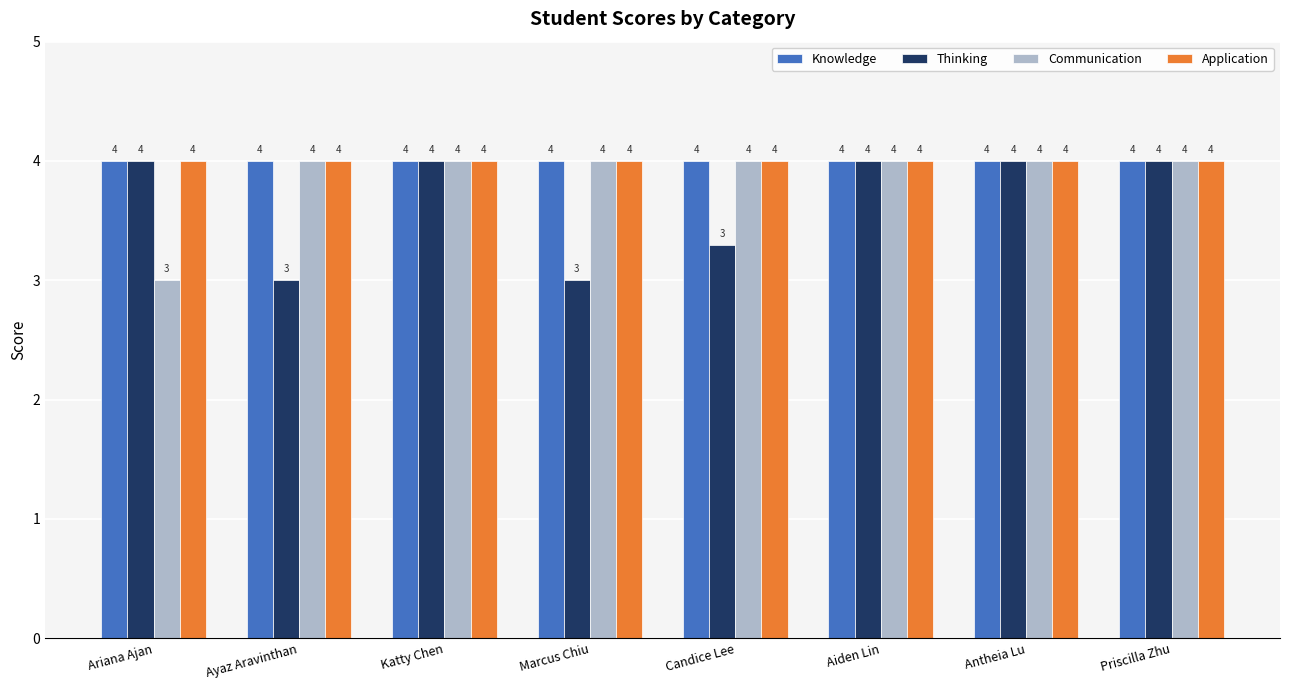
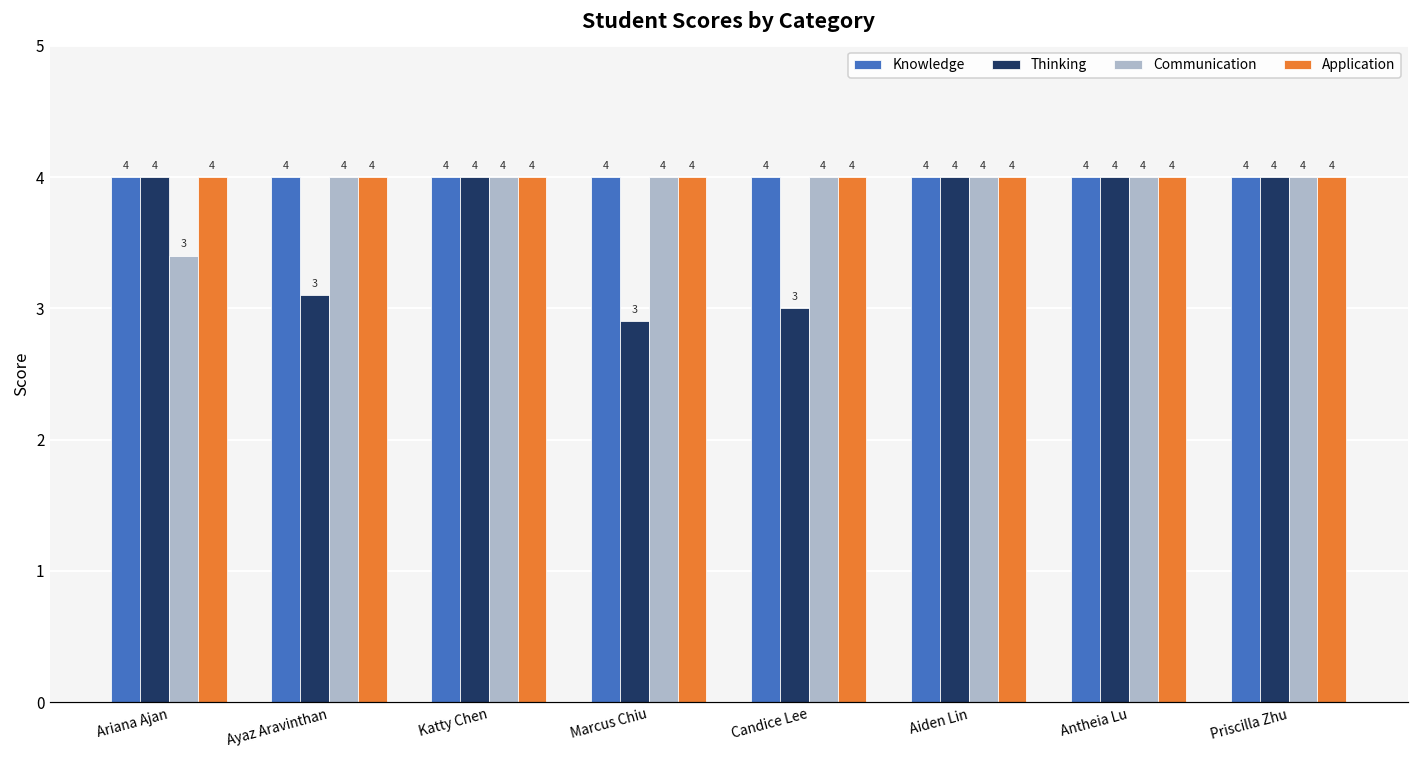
Communication, Ariana Ajan: 3.0 -> 3.4
Thinking, Ayaz Aravinthan: 3.0 -> 3.1
Thinking, Marcus Chiu: 3.0 -> 2.9
Thinking, Candice Lee: 3.3 -> 3.0
